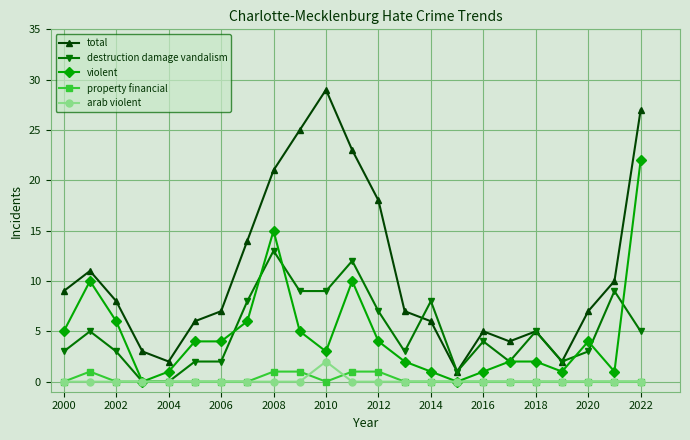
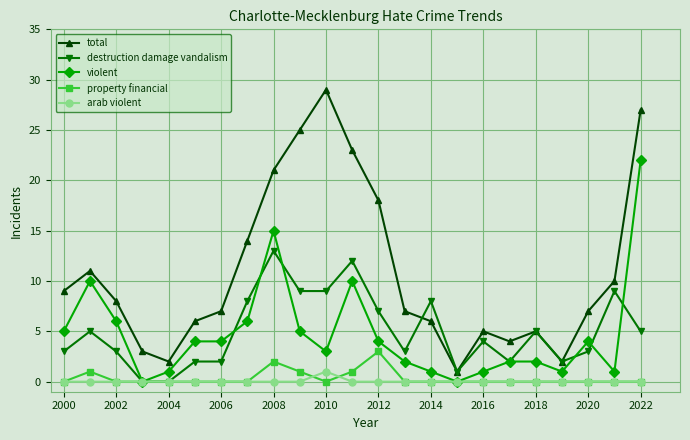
property financial, 2008: 1 -> 2
arab violent, 2010: 2 -> 1
property financial, 2012: 1 -> 3
